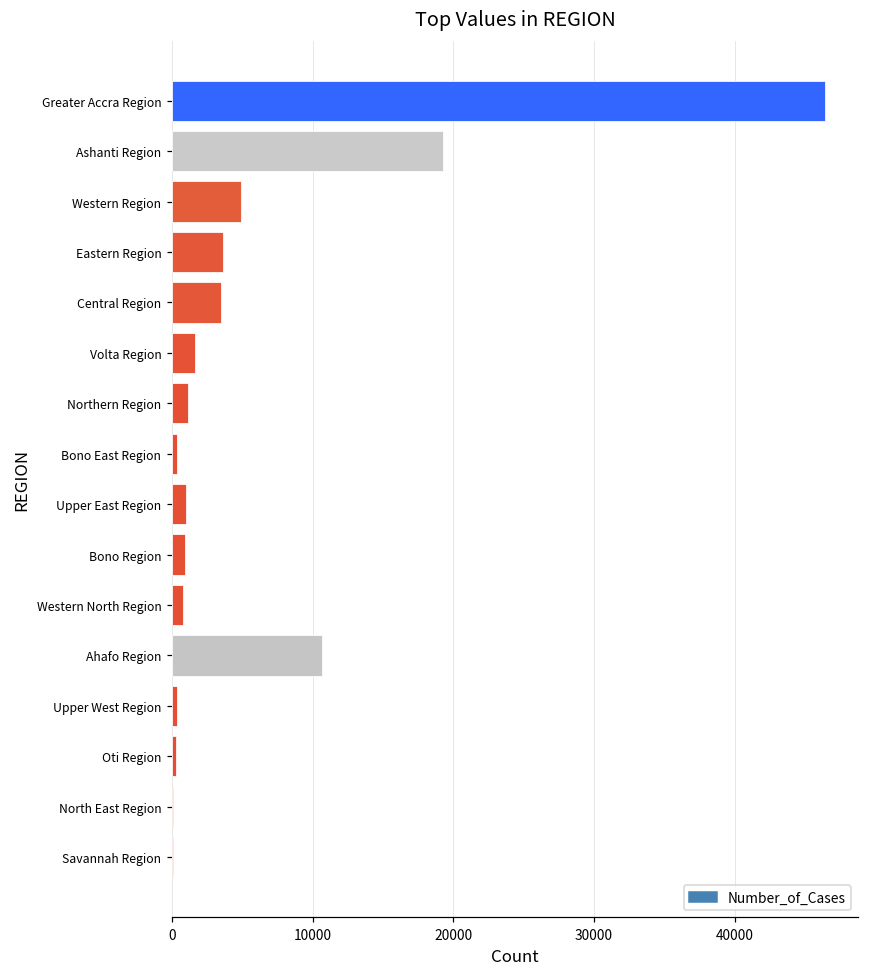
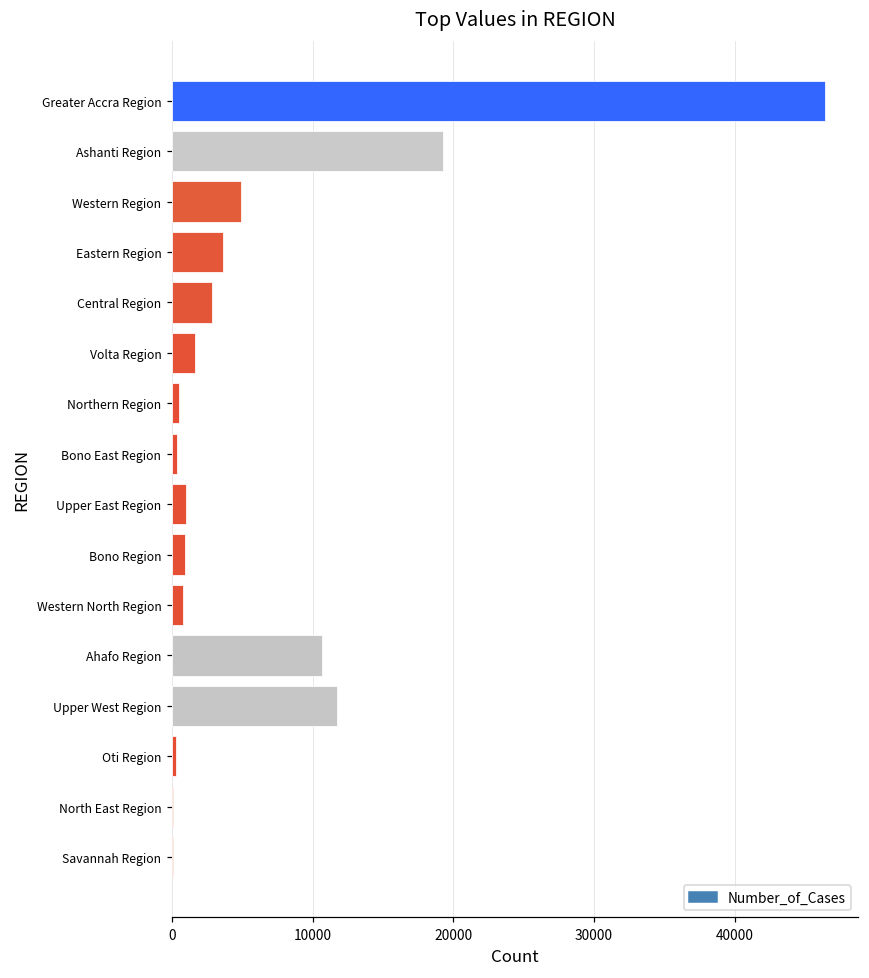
Central Region: 3500 -> 2800
Northern Region: 1100 -> 500
Upper West Region: 400 -> 11700
